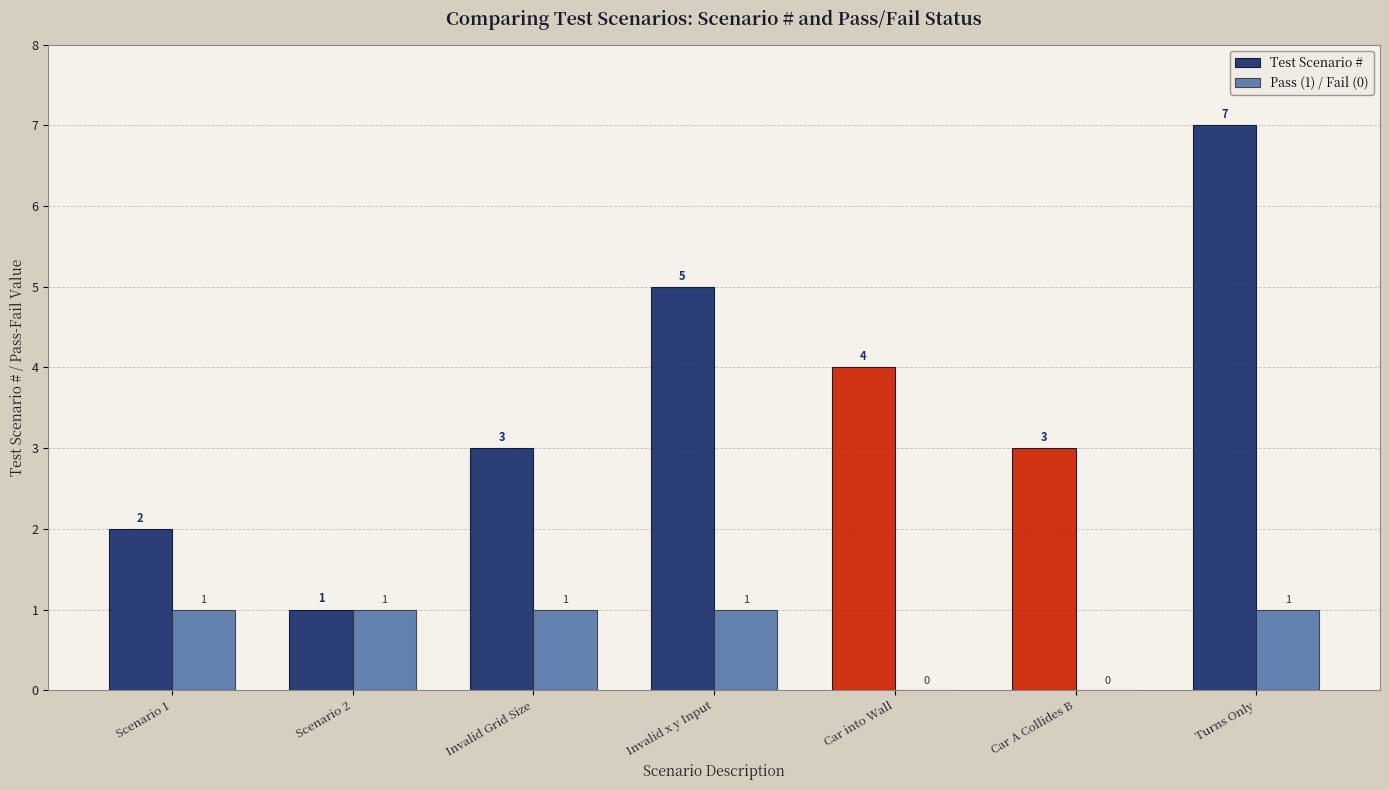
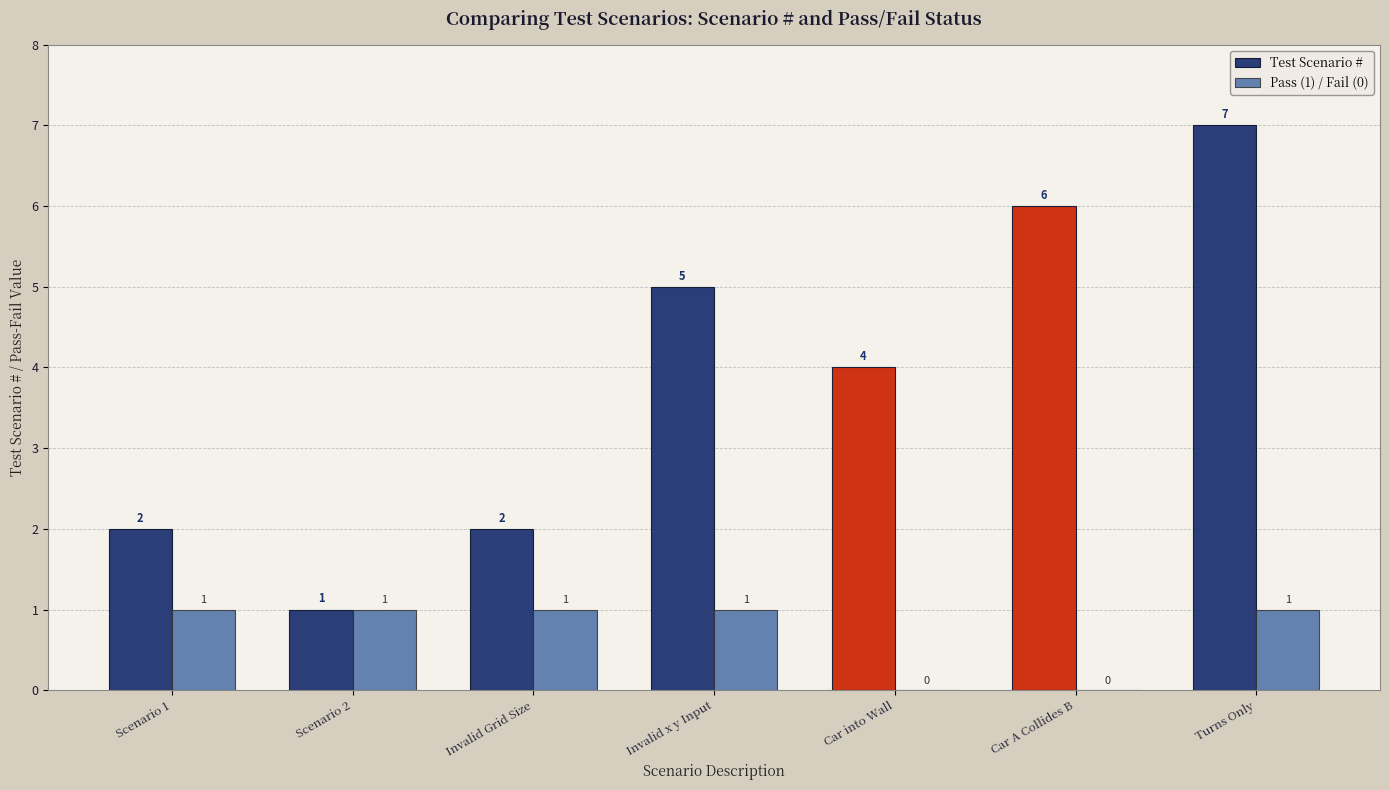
Test Scenario #, Invalid Grid Size: 3 -> 2
Test Scenario #, Car A Collides B: 3 -> 6
